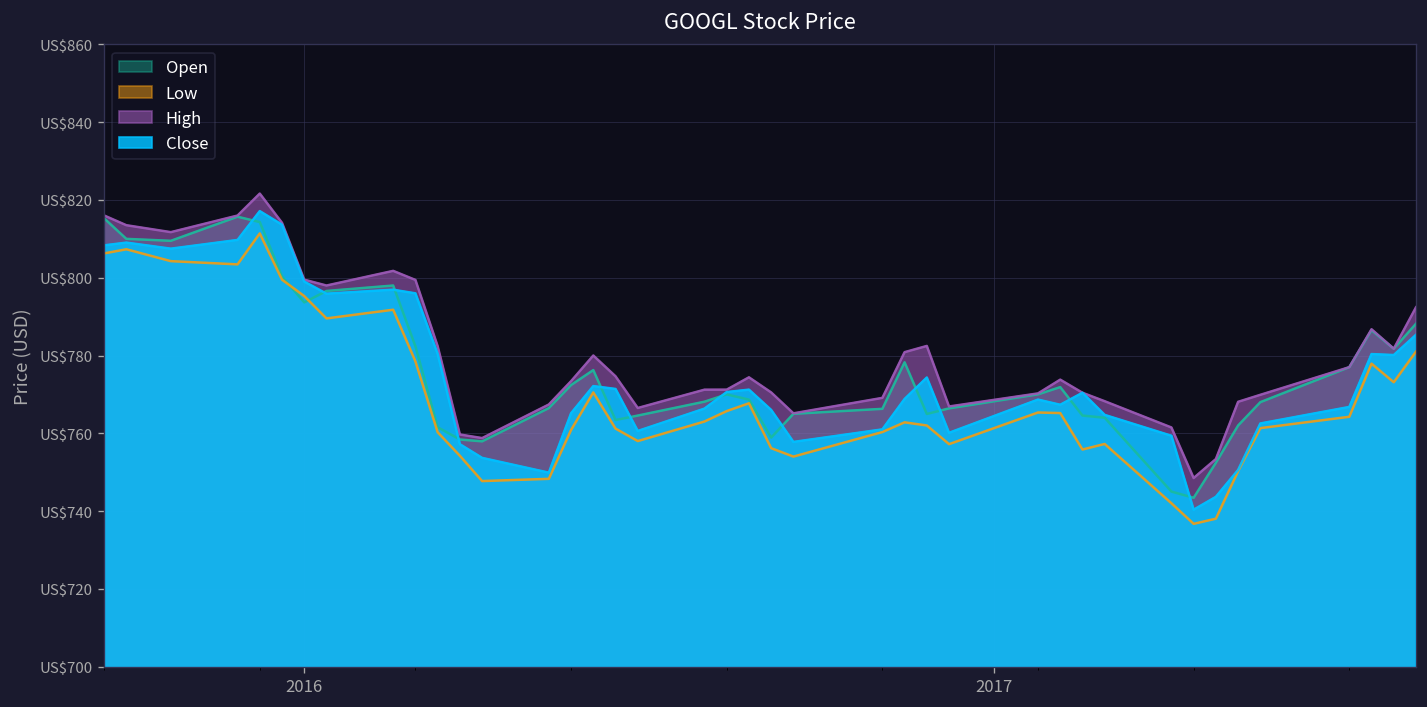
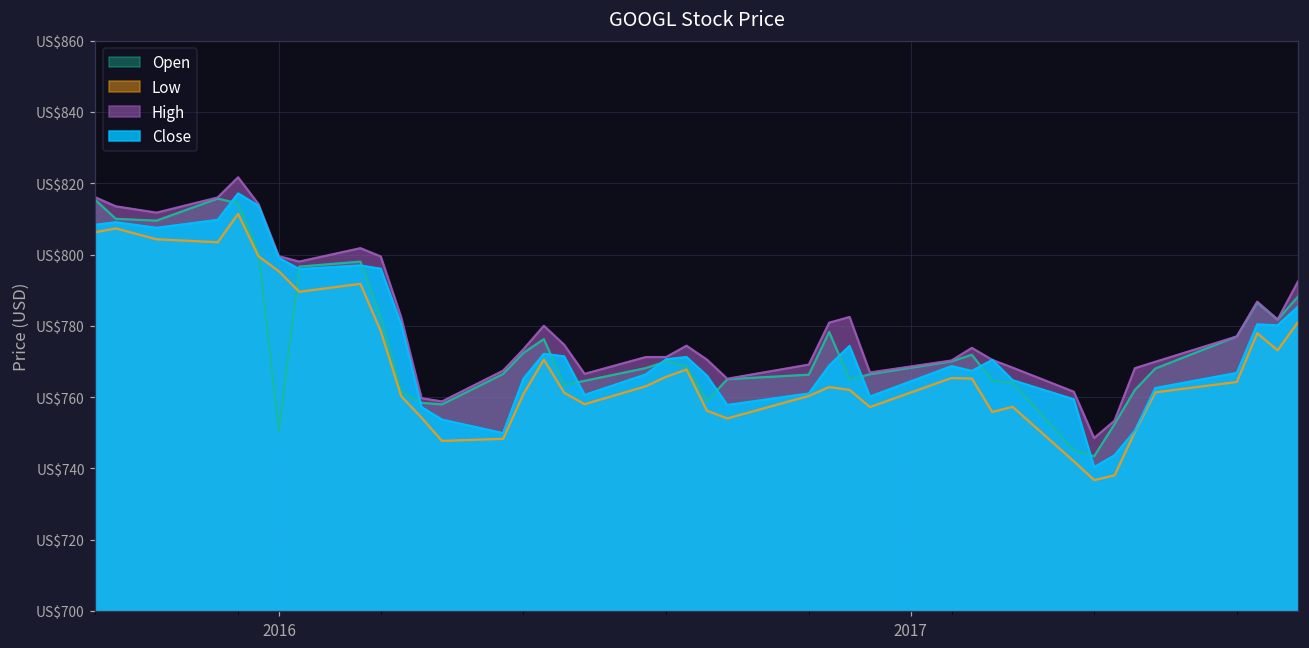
Open, 2016: US$794 -> US$750
